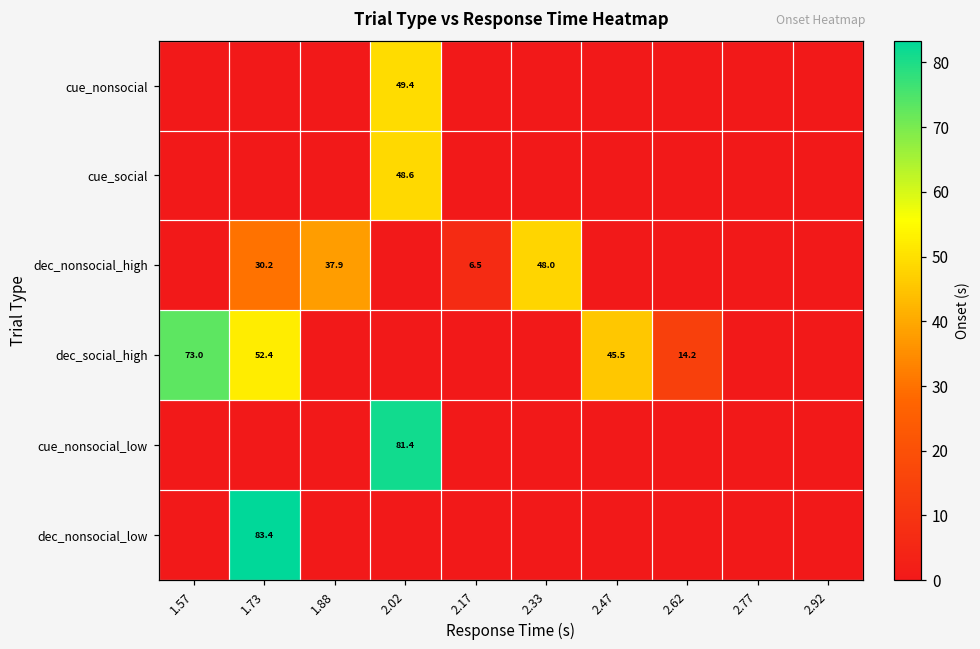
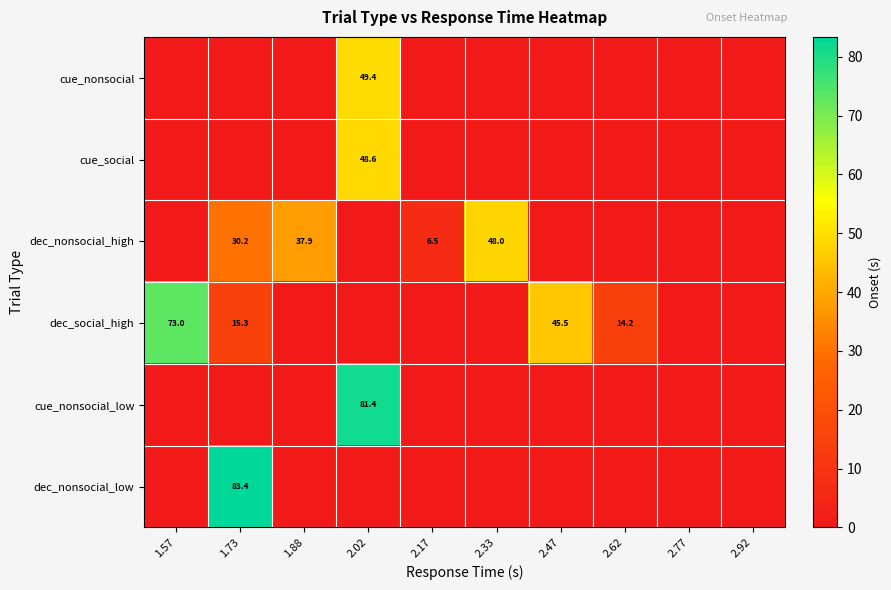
dec_social_high, 1.73: 52.4 -> 15.3
